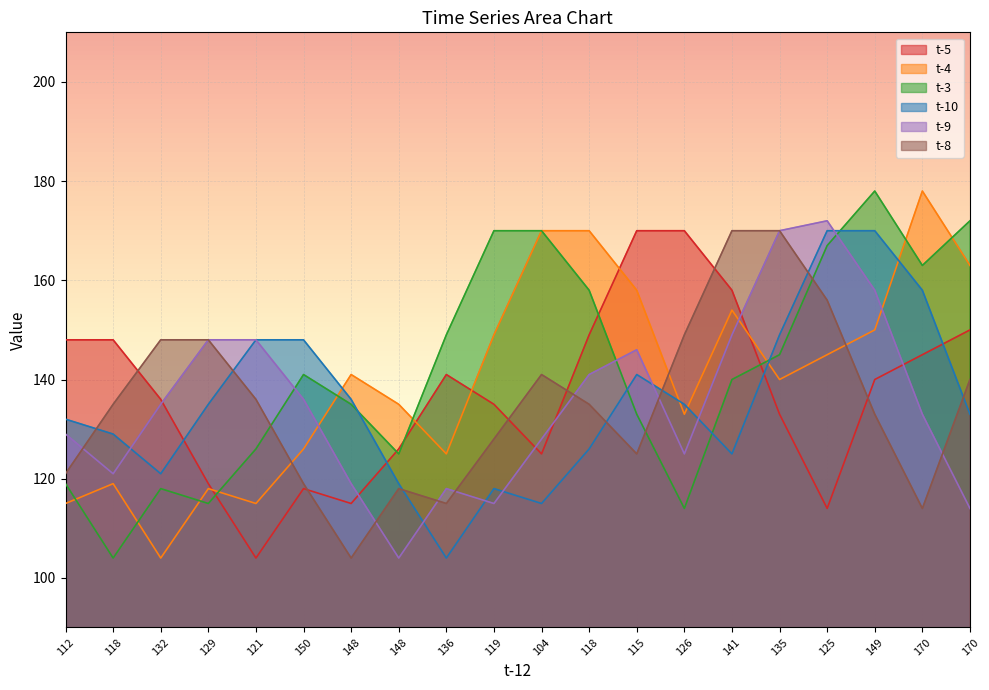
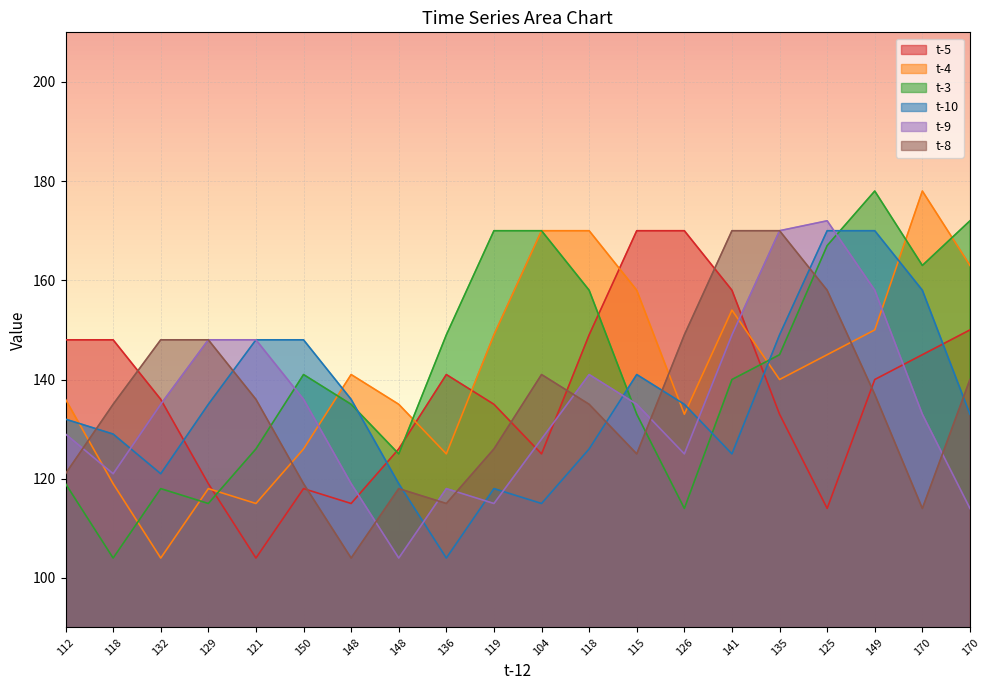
t-4, 112: 115 -> 136
t-8, 119: 128 -> 126
t-9, 115: 146 -> 135
t-8, 125: 156 -> 158
t-8, 149: 133 -> 137
